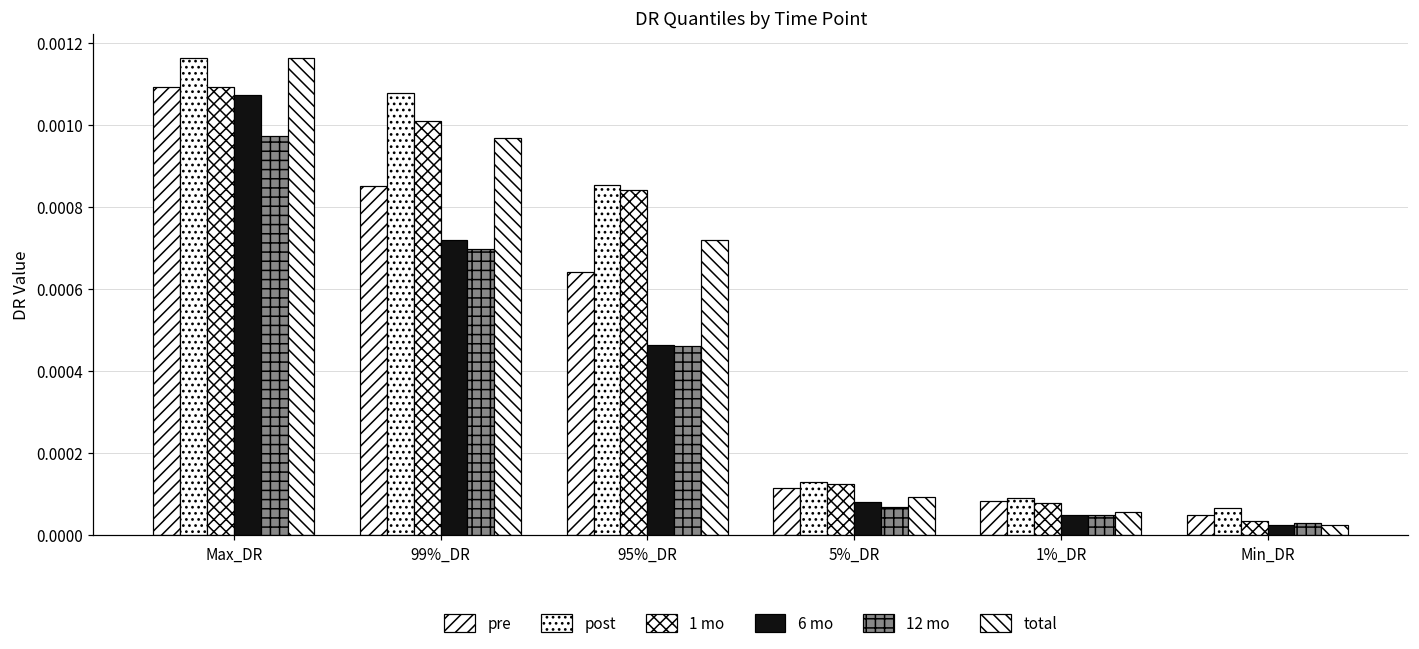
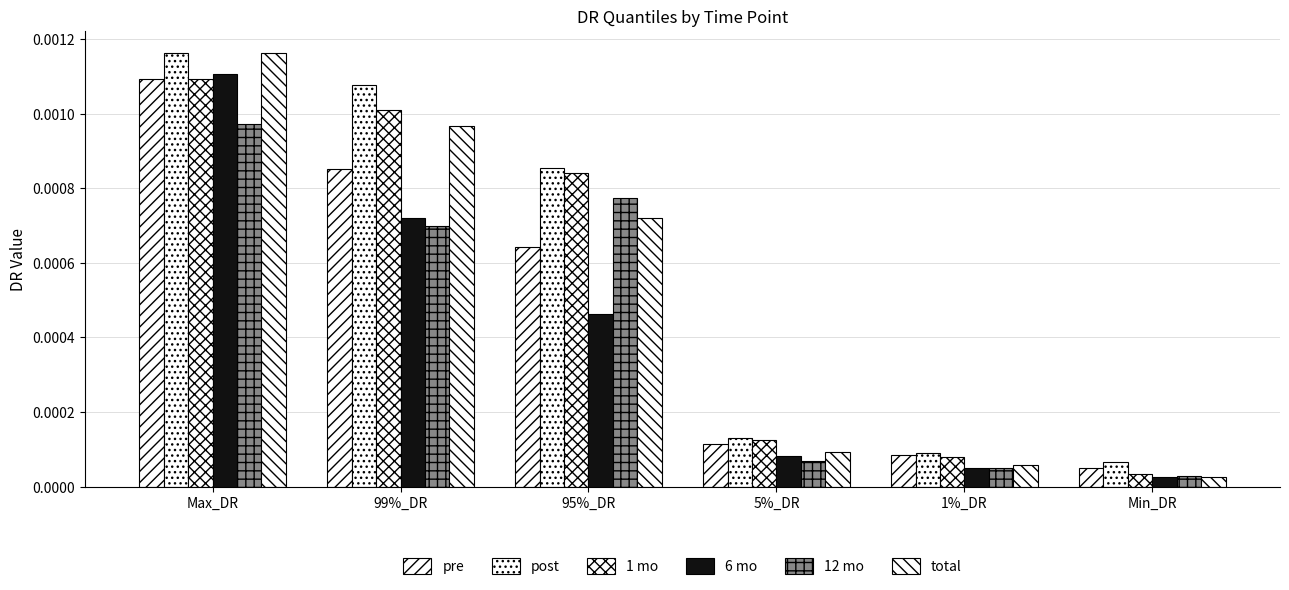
6 mo, Max_DR: 0.00107 -> 0.00111
12 mo, 95%_DR: 0.00046 -> 0.00077
